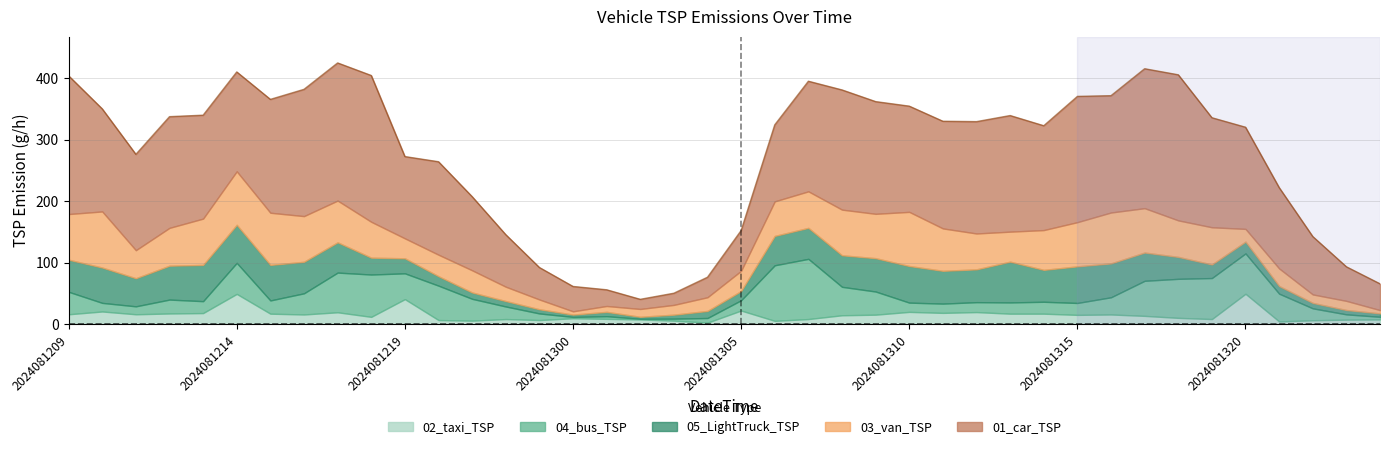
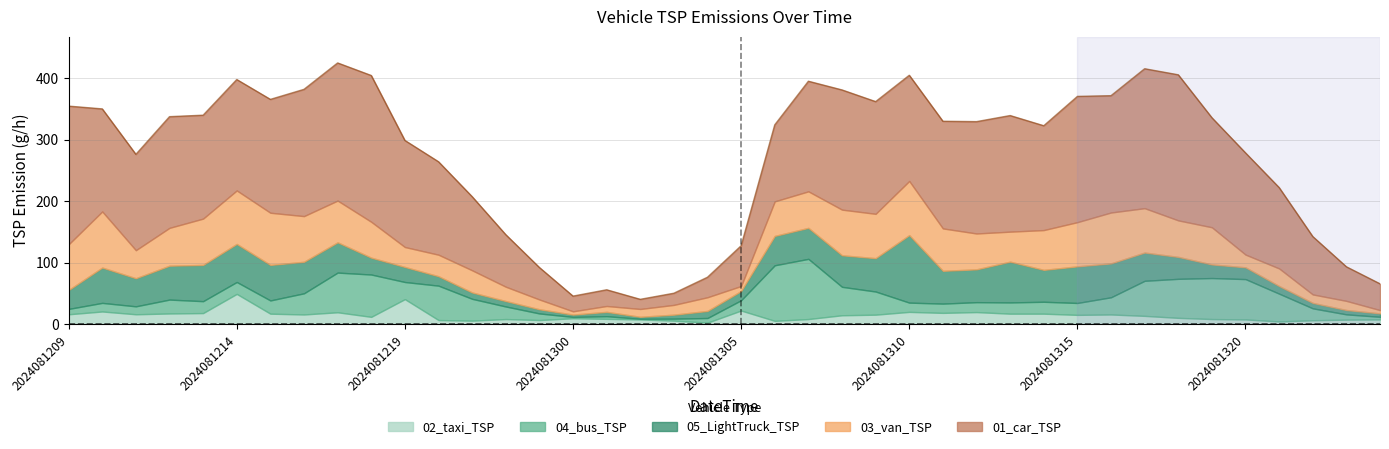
04_bus_TSP, 2024081209: 40 -> 10
05_LightTruck_TSP, 2024081209: 50 -> 30
04_bus_TSP, 2024081214: 50 -> 20
01_car_TSP, 2024081214: 160 -> 180
04_bus_TSP, 2024081219: 40 -> 30
01_car_TSP, 2024081219: 130 -> 170
01_car_TSP, 2024081300: 40 -> 20
03_van_TSP, 2024081305: 30 -> 10
05_LightTruck_TSP, 2024081310: 60 -> 110
02_taxi_TSP, 2024081320: 50 -> 10
